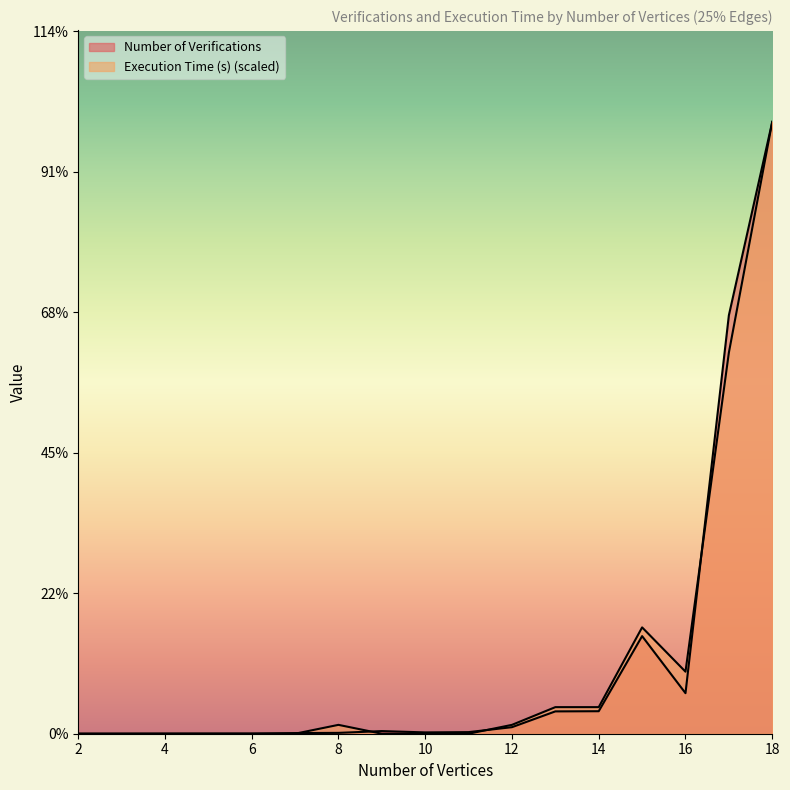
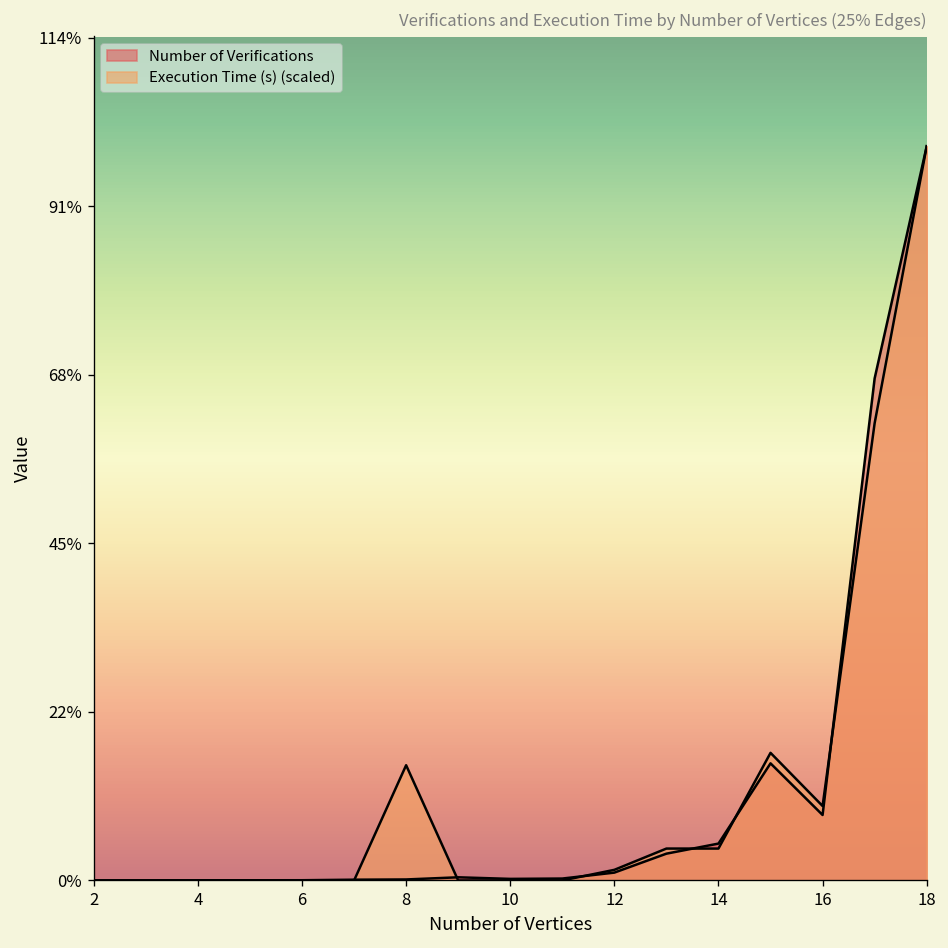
Execution Time (s) (scaled), 8: 1% -> 16%
Number of Verifications, 14: 4% -> 5%
Number of Verifications, 16: 7% -> 9%
